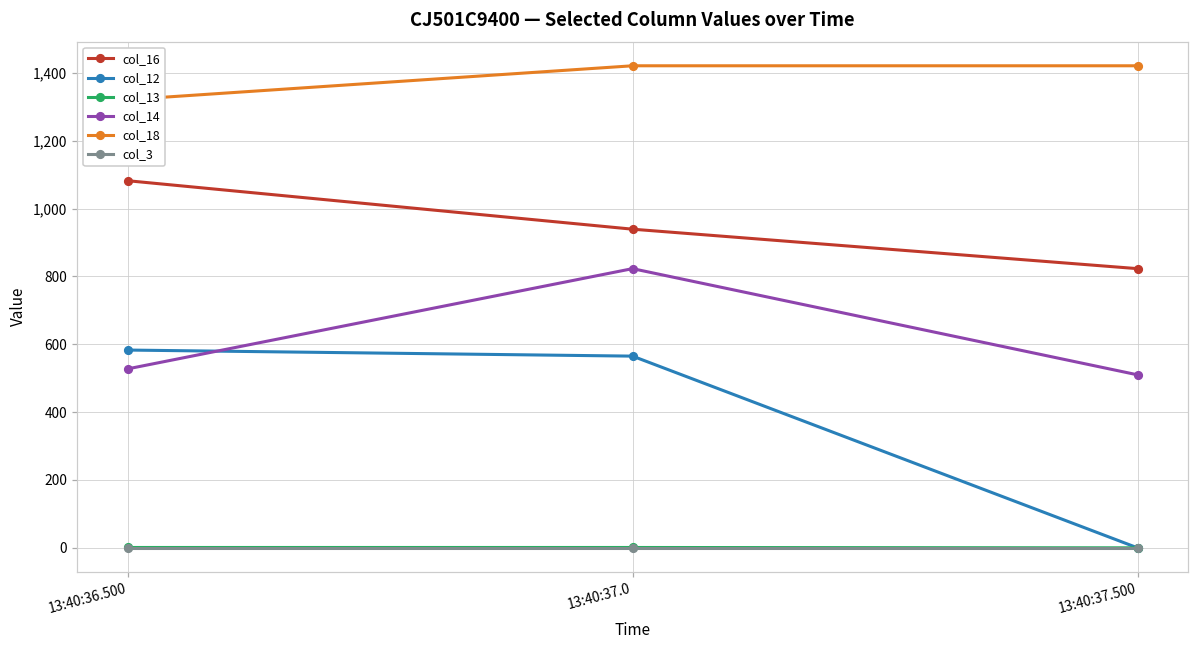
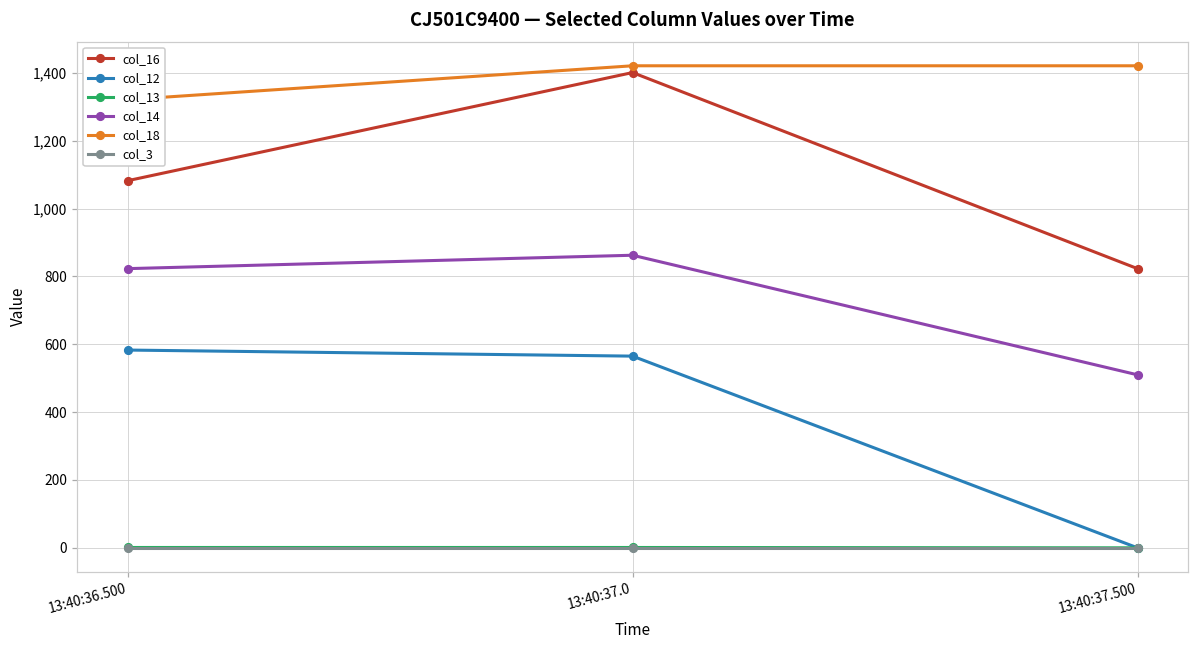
col_14, 13:40:36.500: 530 -> 820
col_16, 13:40:37.0: 940 -> 1,400
col_14, 13:40:37.0: 820 -> 860
